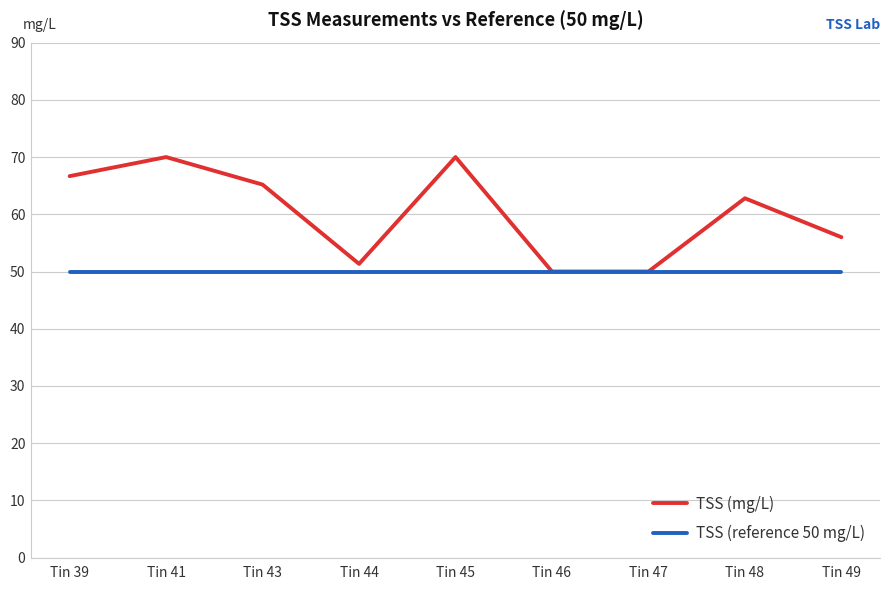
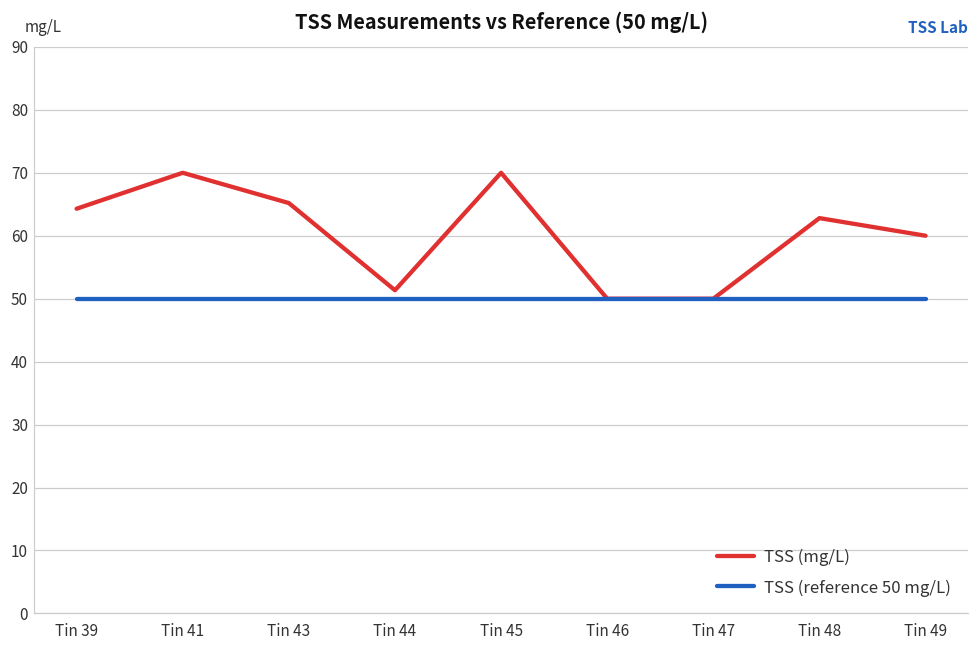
TSS (mg/L), Tin 39: 67 -> 64
TSS (mg/L), Tin 49: 56 -> 60
